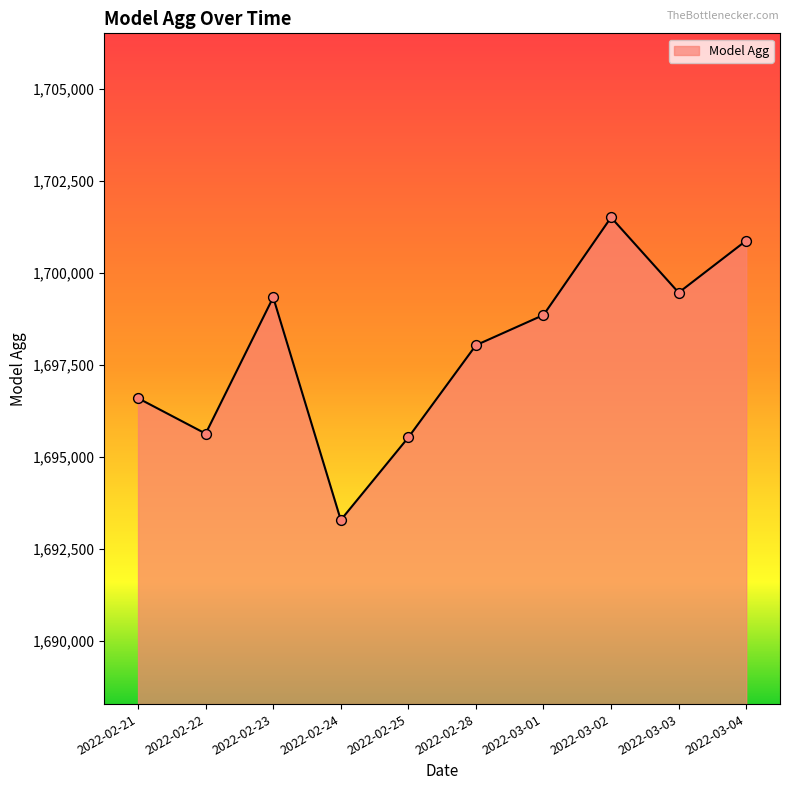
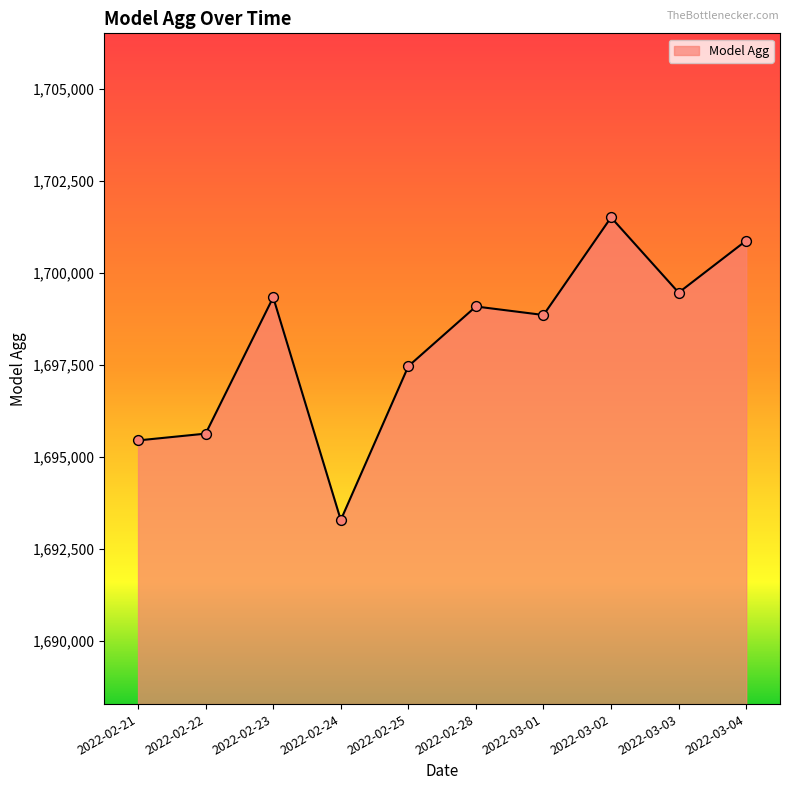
2022-02-21: 1,696,600 -> 1,695,500
2022-02-25: 1,695,500 -> 1,697,500
2022-02-28: 1,698,000 -> 1,699,100
